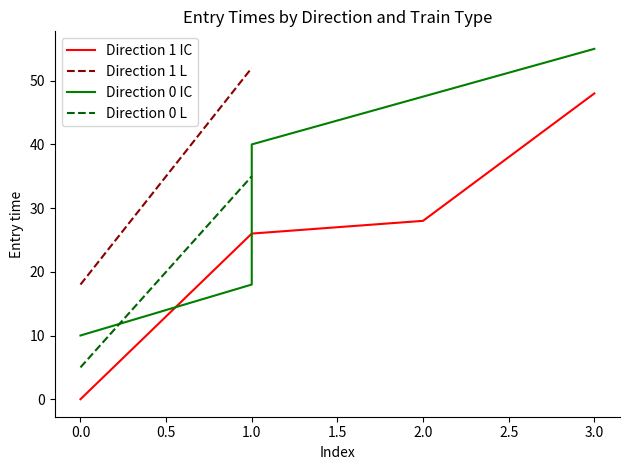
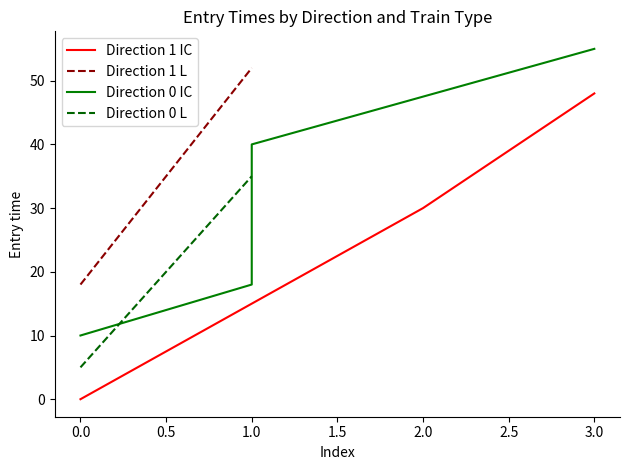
Direction 1 IC, 1.0: 26 -> 15
Direction 1 IC, 2.0: 28 -> 30
